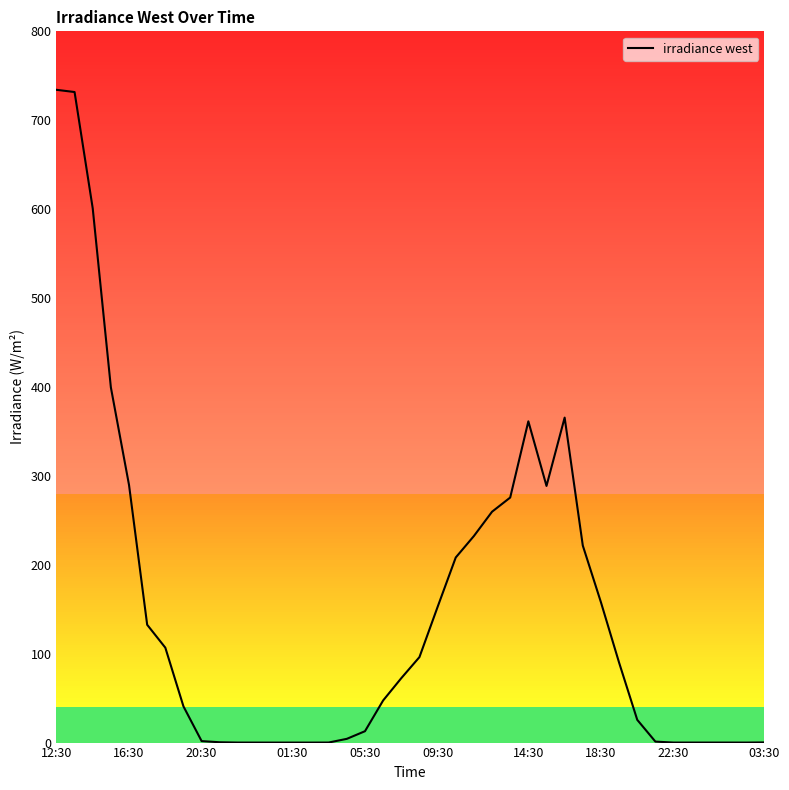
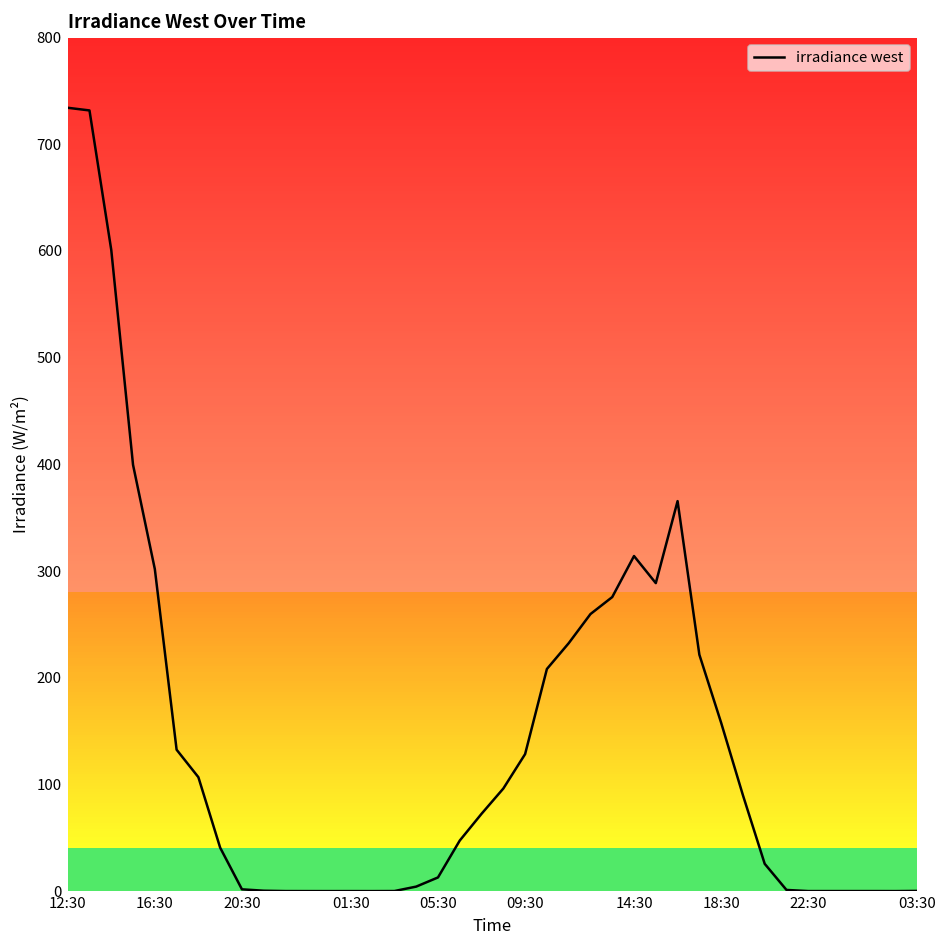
16:30: 290 -> 300
09:30: 150 -> 130
14:30: 360 -> 310
